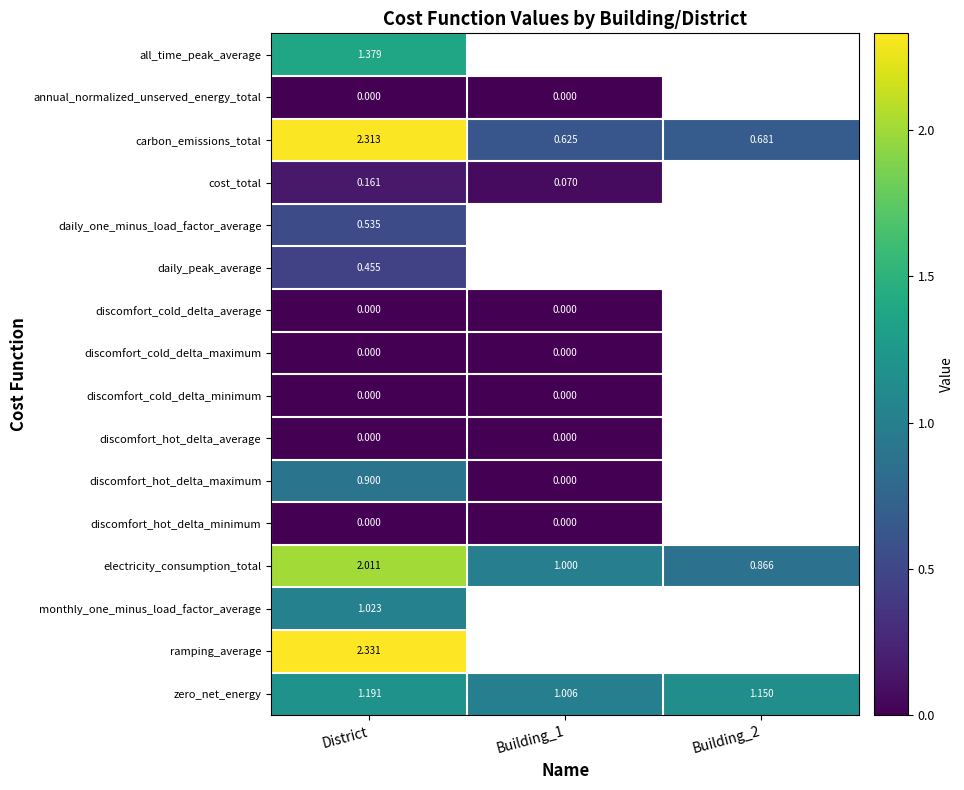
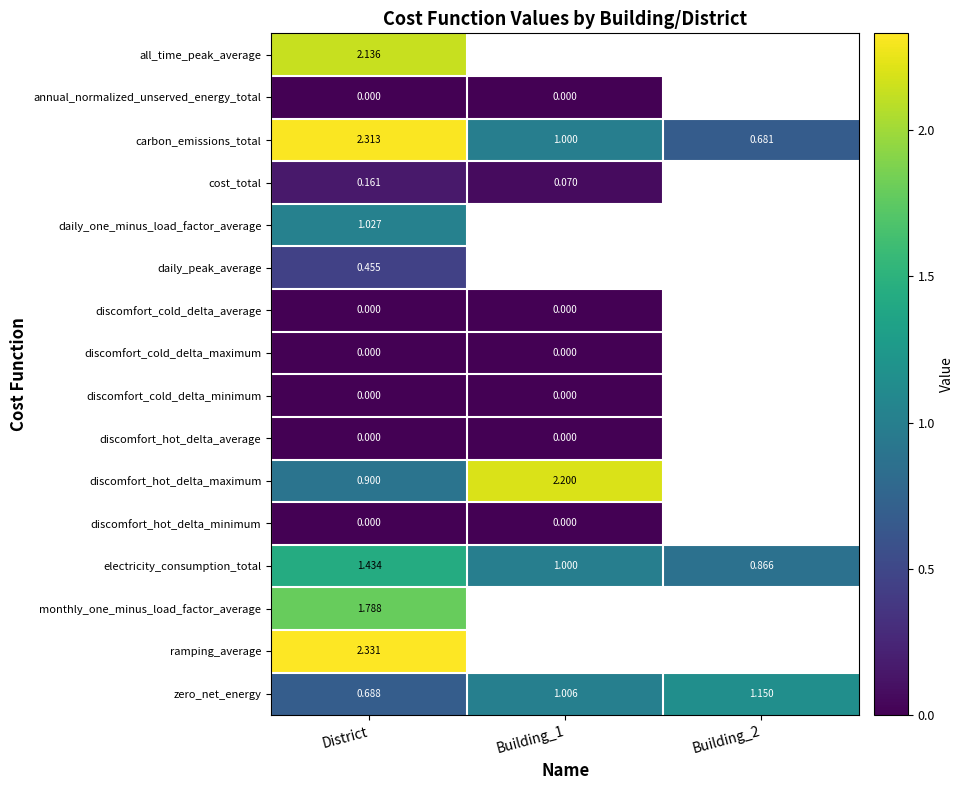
all_time_peak_average, District: 1.379 -> 2.136
carbon_emissions_total, Building_1: 0.625 -> 1.000
daily_one_minus_load_factor_average, District: 0.535 -> 1.027
discomfort_hot_delta_maximum, Building_1: 0.000 -> 2.200
electricity_consumption_total, District: 2.011 -> 1.434
monthly_one_minus_load_factor_average, District: 1.023 -> 1.788
zero_net_energy, District: 1.191 -> 0.688
